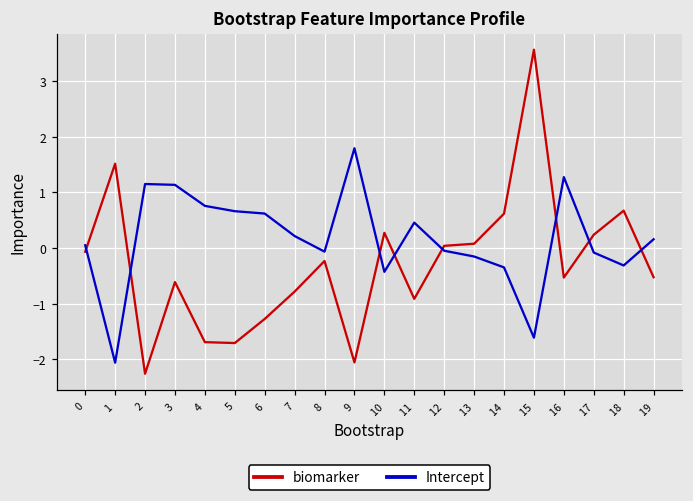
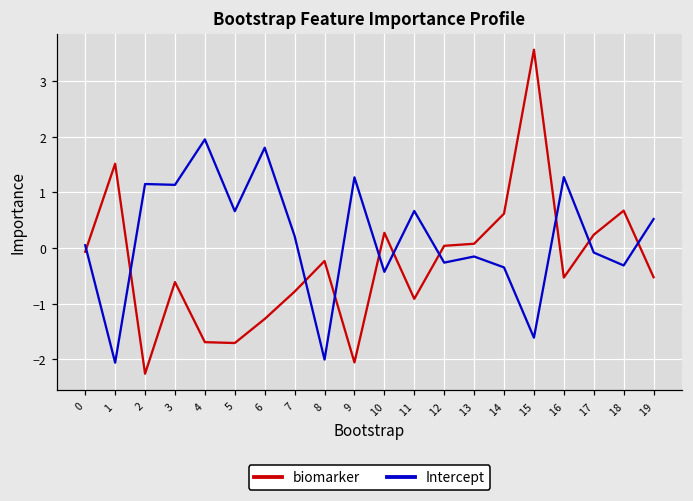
Intercept, 4: 0.8 -> 2.0
Intercept, 6: 0.6 -> 1.8
Intercept, 8: -0.1 -> -2.0
Intercept, 9: 1.8 -> 1.3
Intercept, 11: 0.5 -> 0.7
Intercept, 12: 0.0 -> -0.3
Intercept, 19: 0.2 -> 0.5
